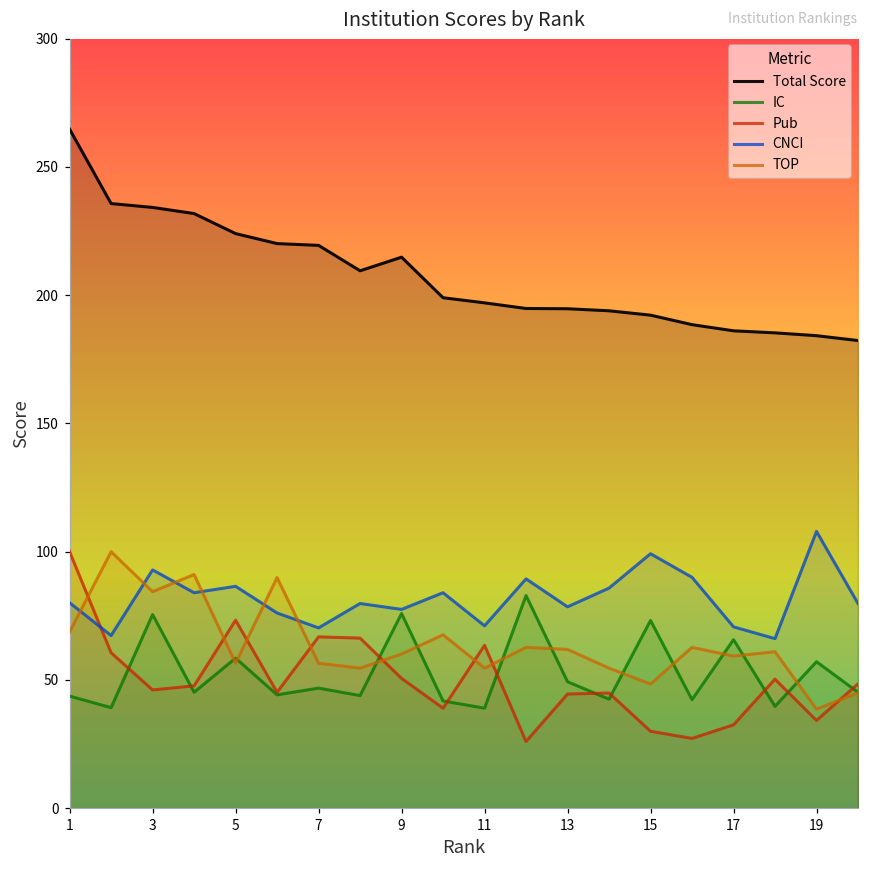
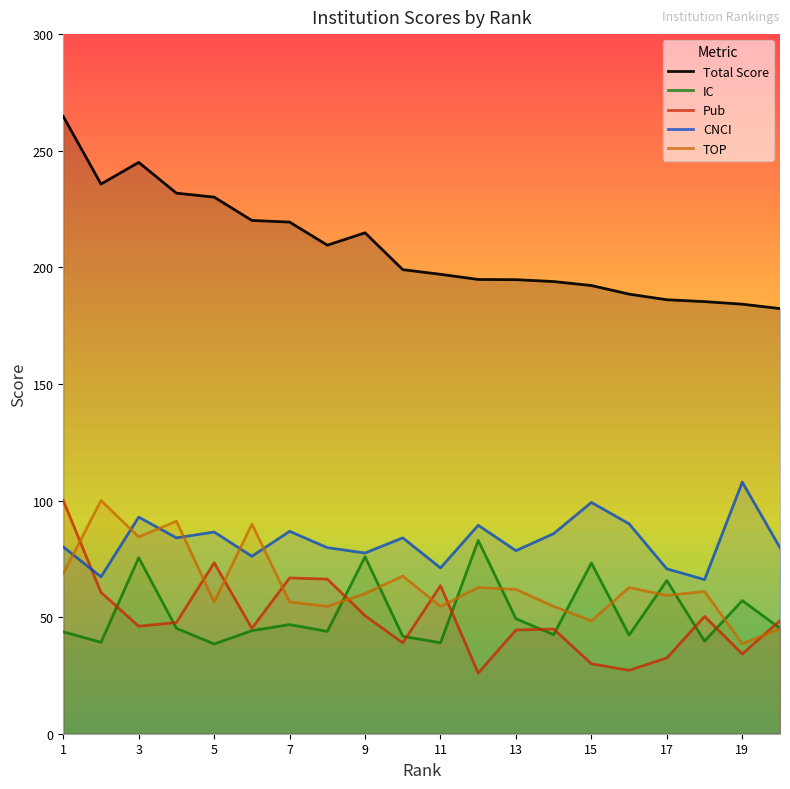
Total Score, 3: 234 -> 245
Total Score, 5: 224 -> 230
IC, 5: 59 -> 39
CNCI, 7: 70 -> 87
